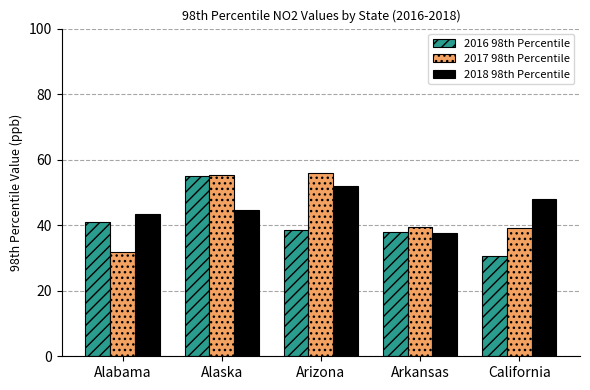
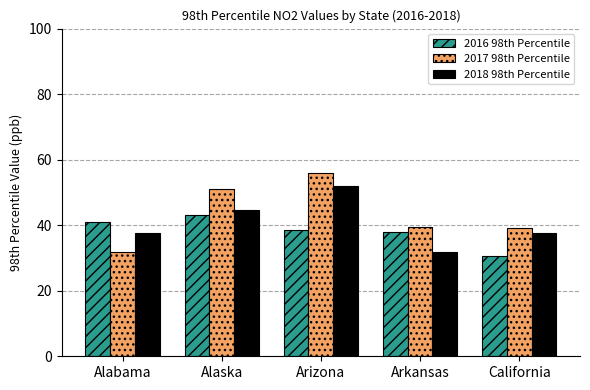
2018 98th Percentile, Alabama: 43 -> 38
2016 98th Percentile, Alaska: 55 -> 43
2017 98th Percentile, Alaska: 55 -> 51
2018 98th Percentile, Arkansas: 38 -> 32
2018 98th Percentile, California: 48 -> 38
